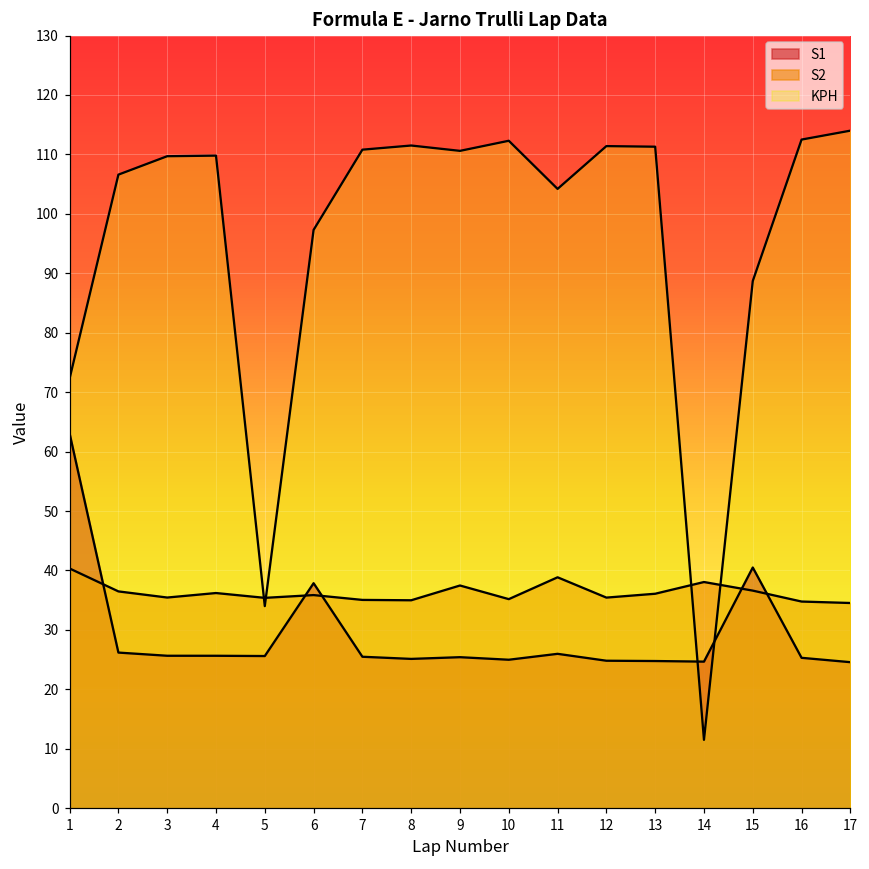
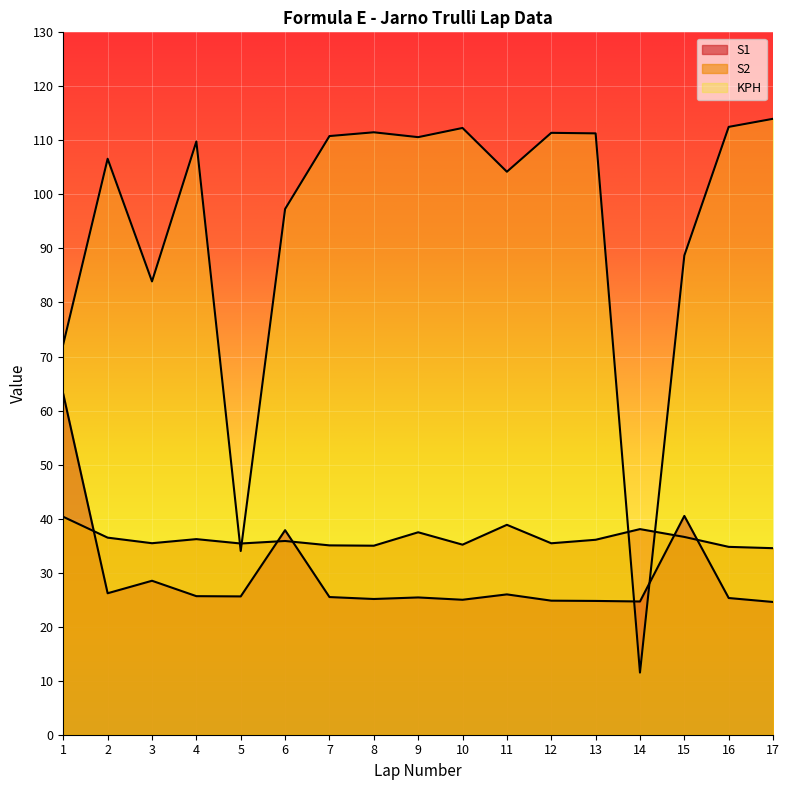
S1, 3: 26 -> 28
KPH, 3: 110 -> 84
